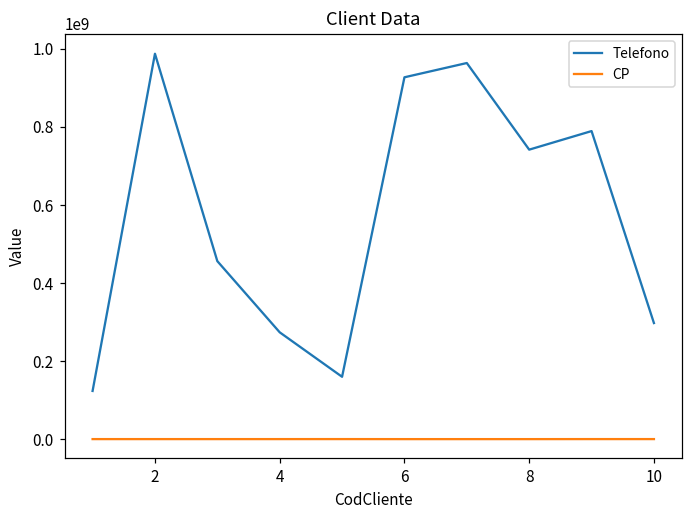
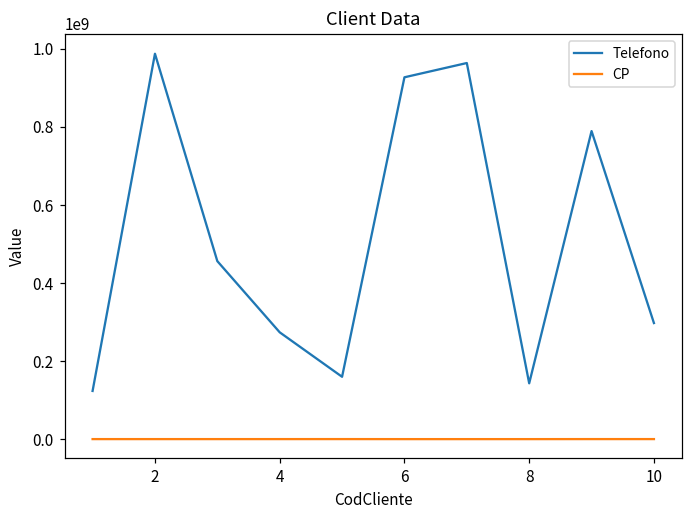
Telefono, 8: 740000000 -> 140000000
